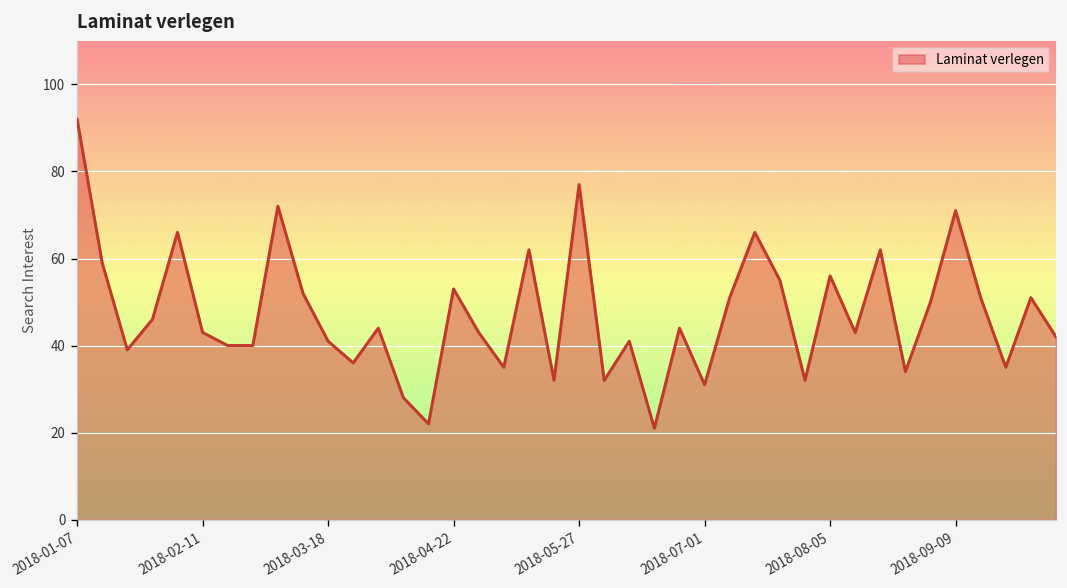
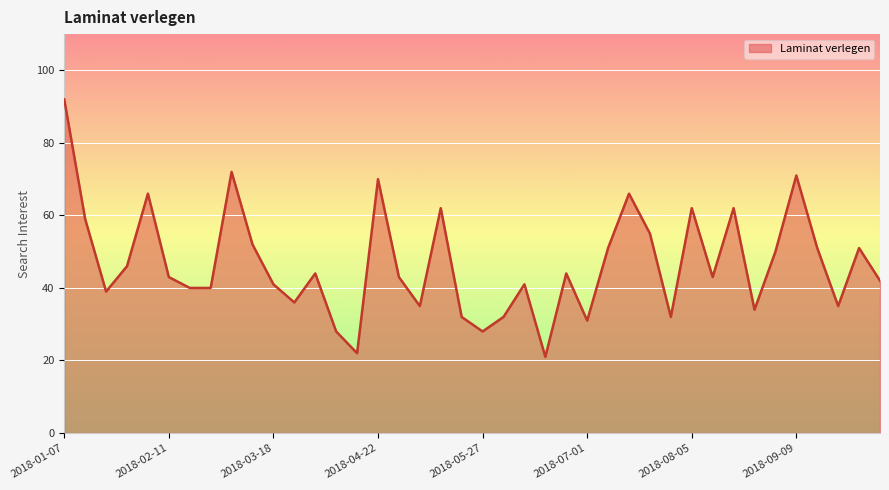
2018-04-22: 53 -> 70
2018-05-27: 77 -> 28
2018-08-05: 56 -> 62
